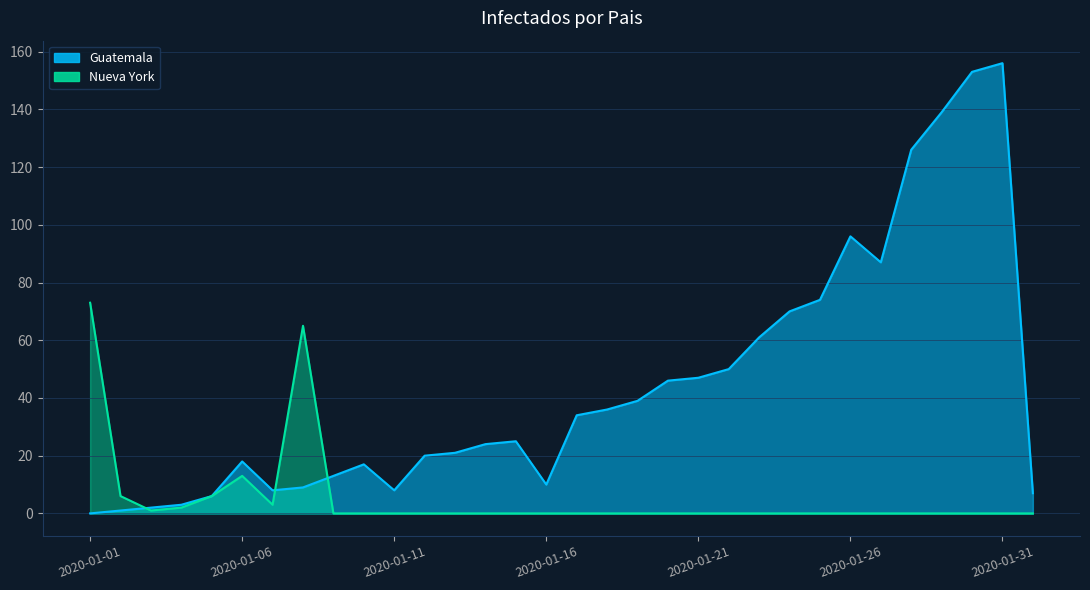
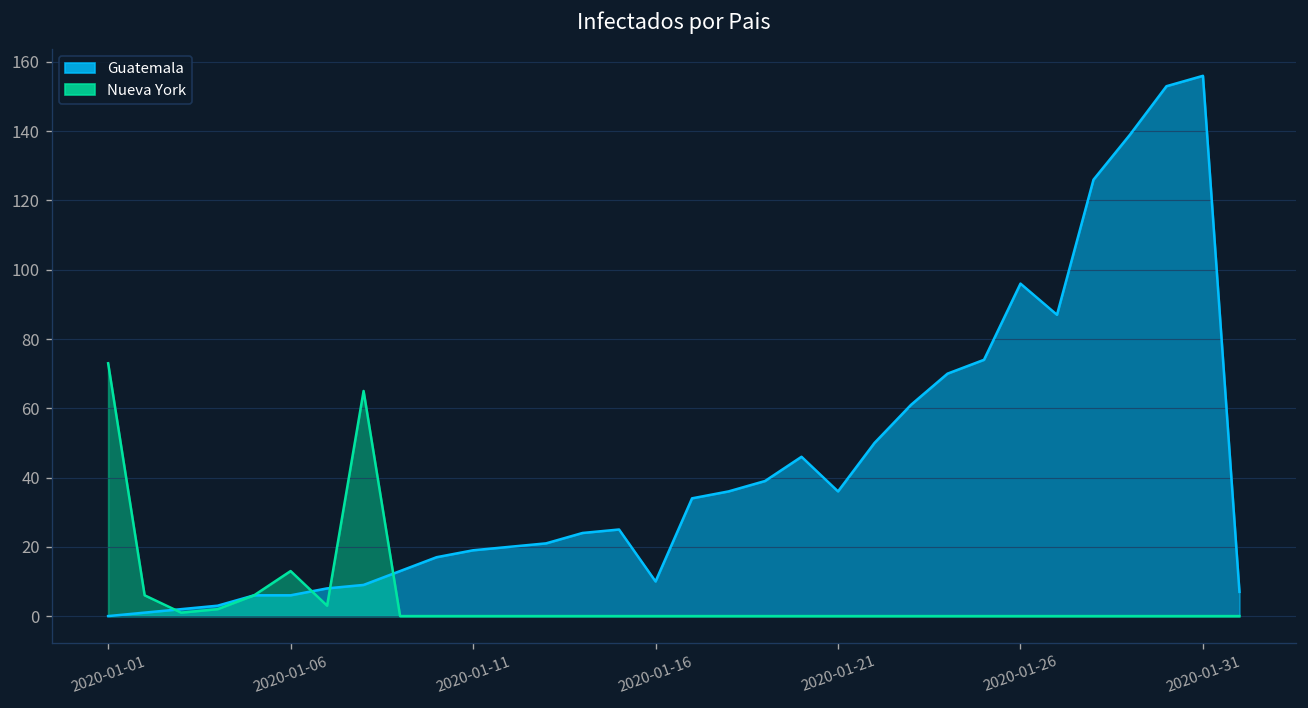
Guatemala, 2020-01-06: 18 -> 6
Guatemala, 2020-01-11: 8 -> 19
Guatemala, 2020-01-21: 47 -> 36
